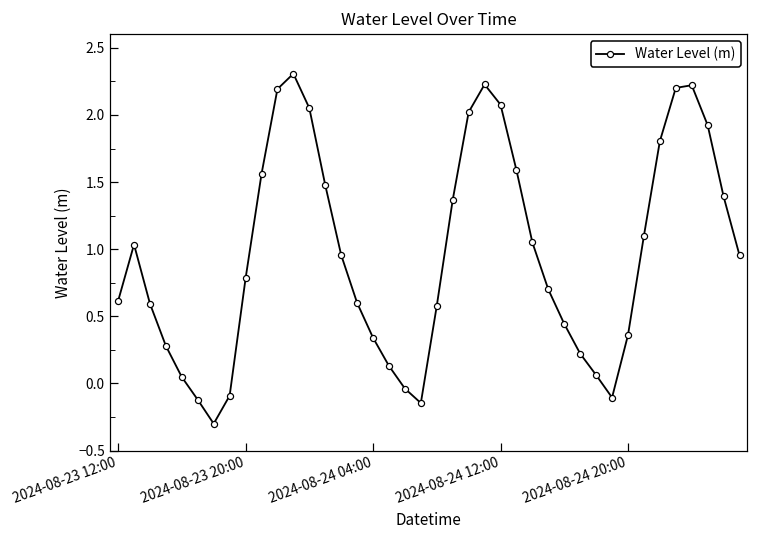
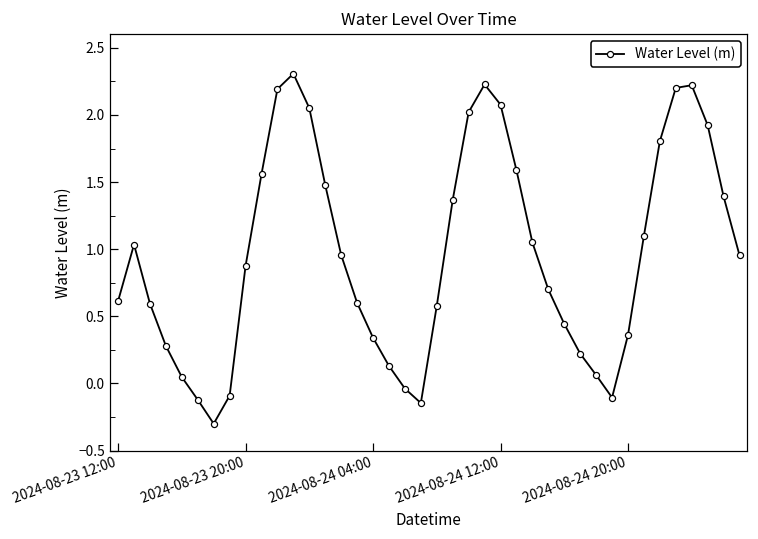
2024-08-23 20:00: 0.78 -> 0.88
